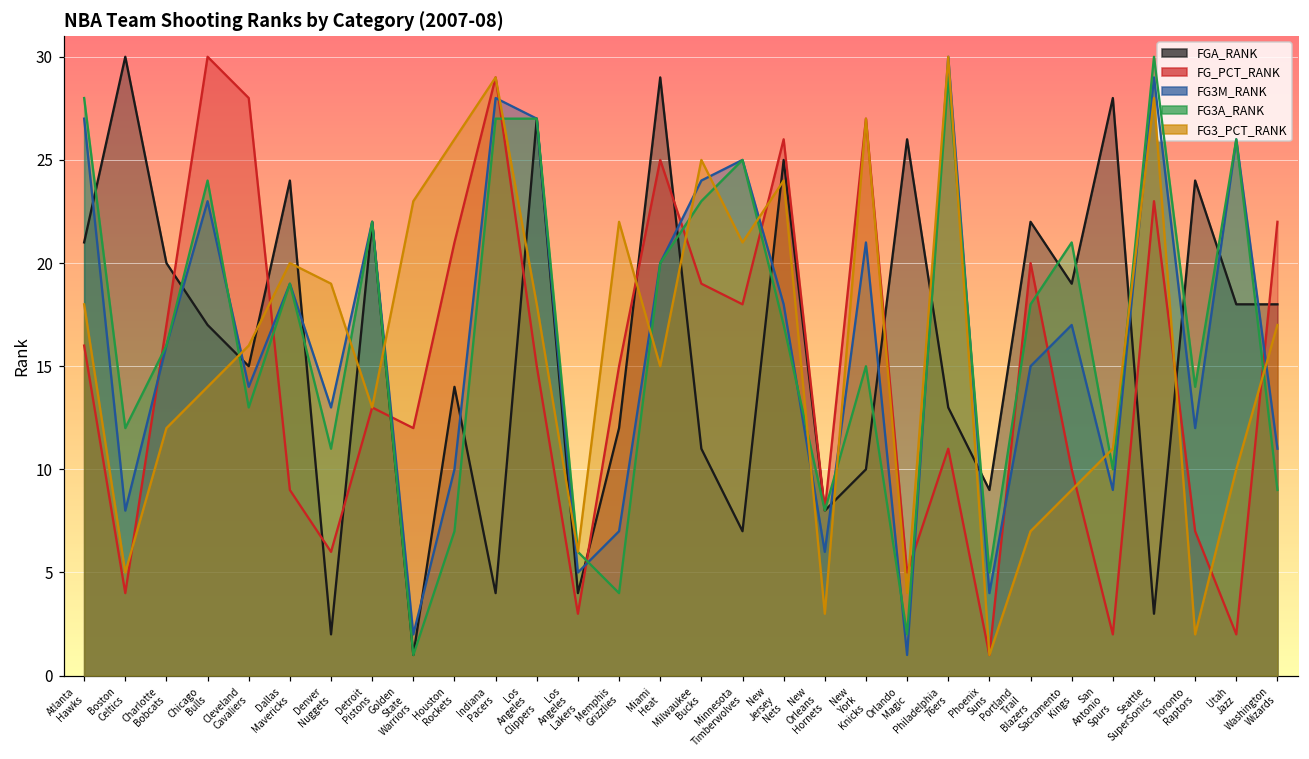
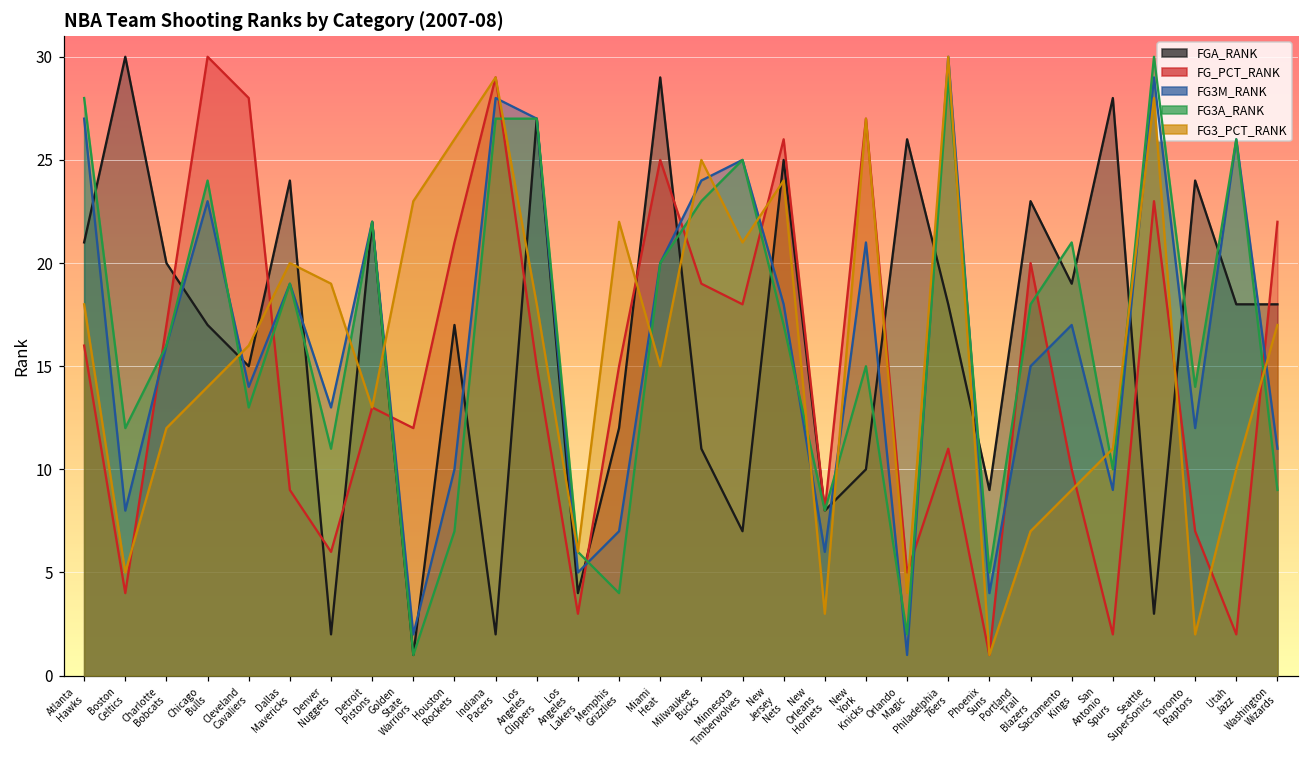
FGA_RANK, Houston Rockets: 14 -> 17
FGA_RANK, Indiana Pacers: 4 -> 2
FGA_RANK, Philadelphia 76ers: 13 -> 18
FGA_RANK, Portland Trail Blazers: 22 -> 23
